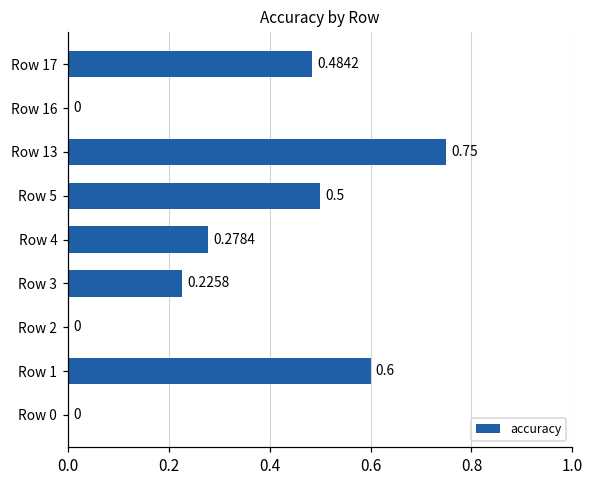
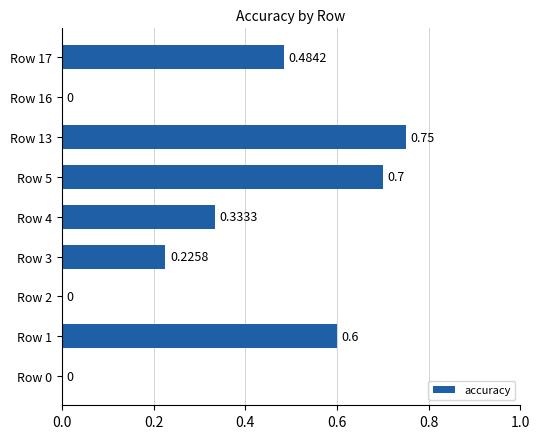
Row 5: 0.5 -> 0.7
Row 4: 0.2784 -> 0.3333
